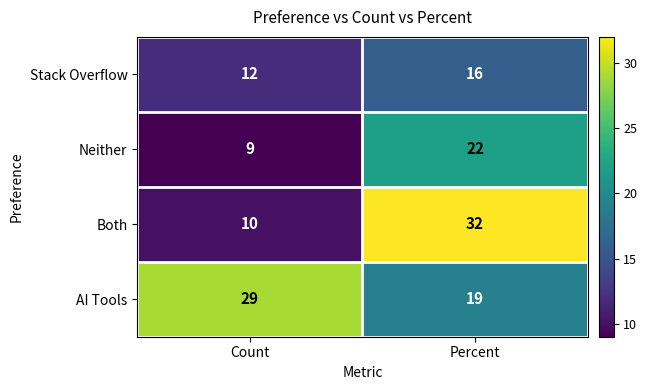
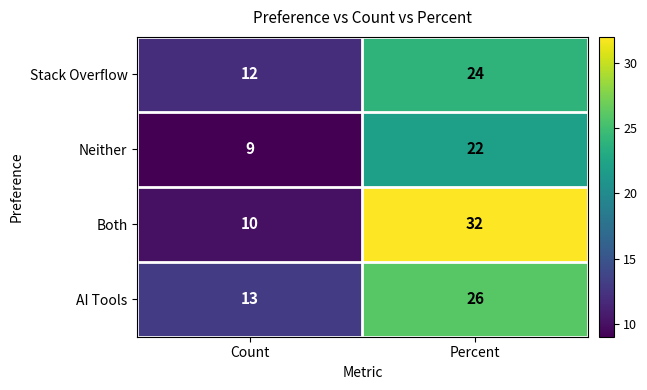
Stack Overflow, Percent: 16 -> 24
AI Tools, Count: 29 -> 13
AI Tools, Percent: 19 -> 26
